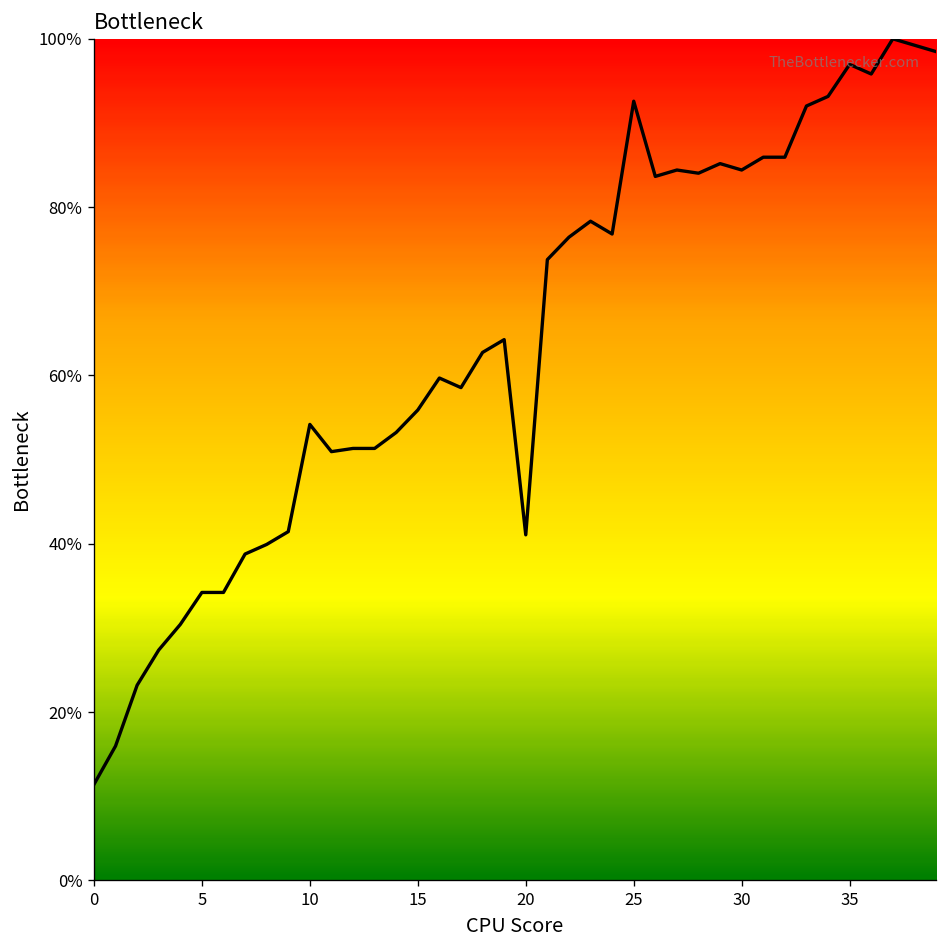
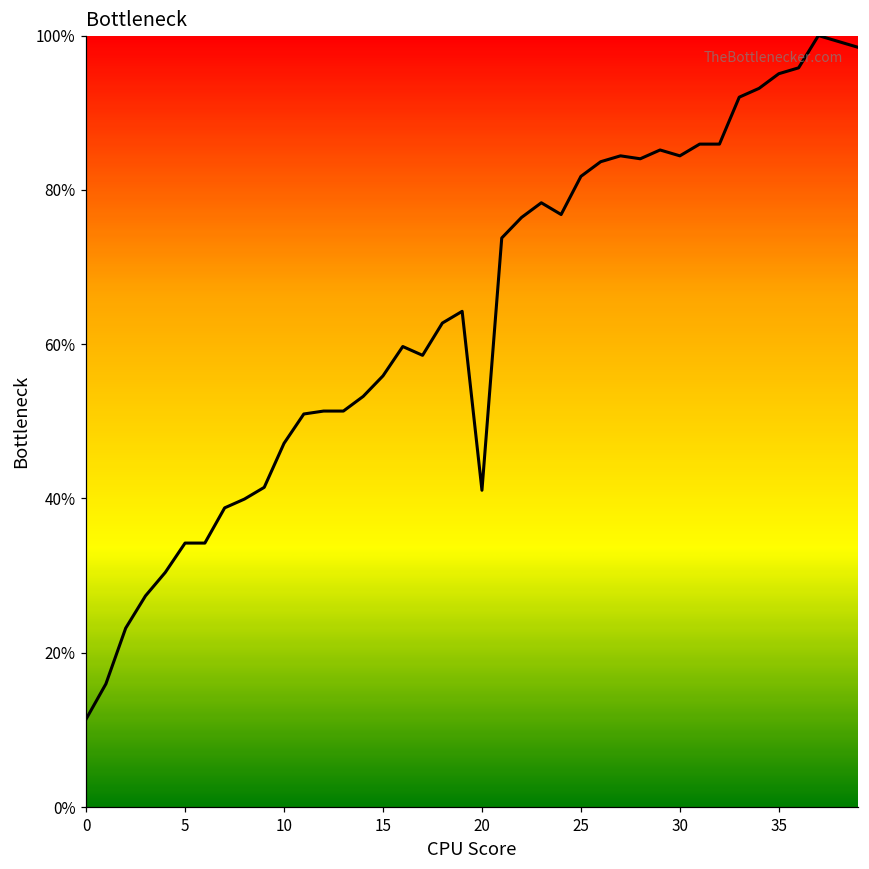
10: 54% -> 47%
25: 93% -> 82%
35: 97% -> 95%
